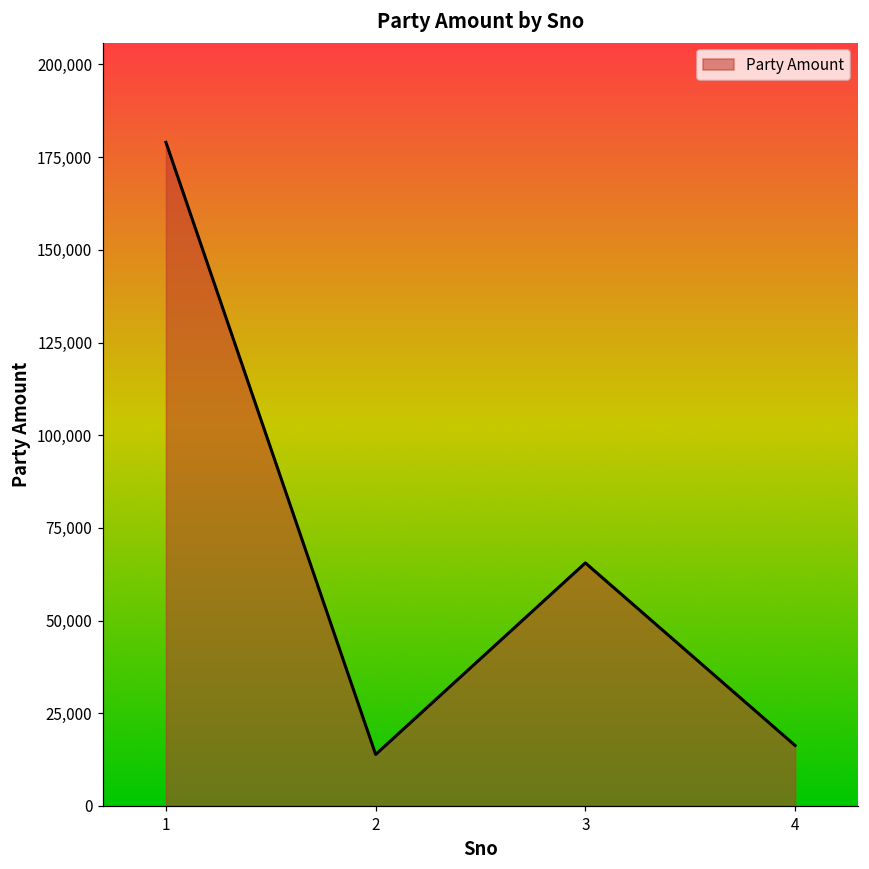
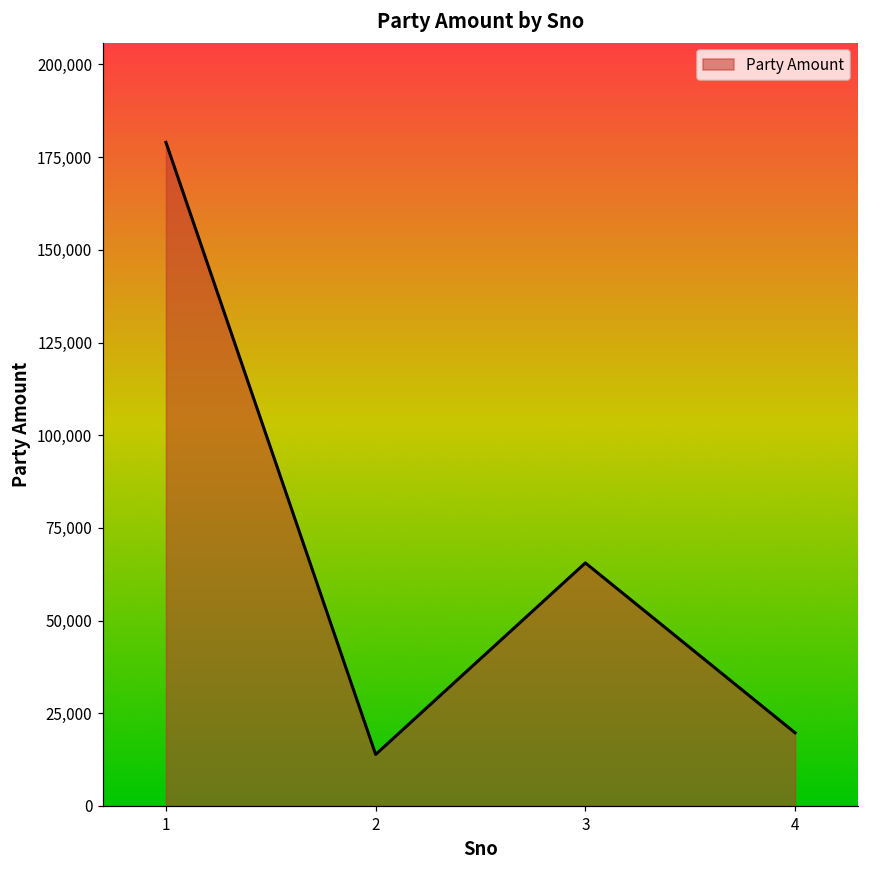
4: 16,000 -> 20,000
